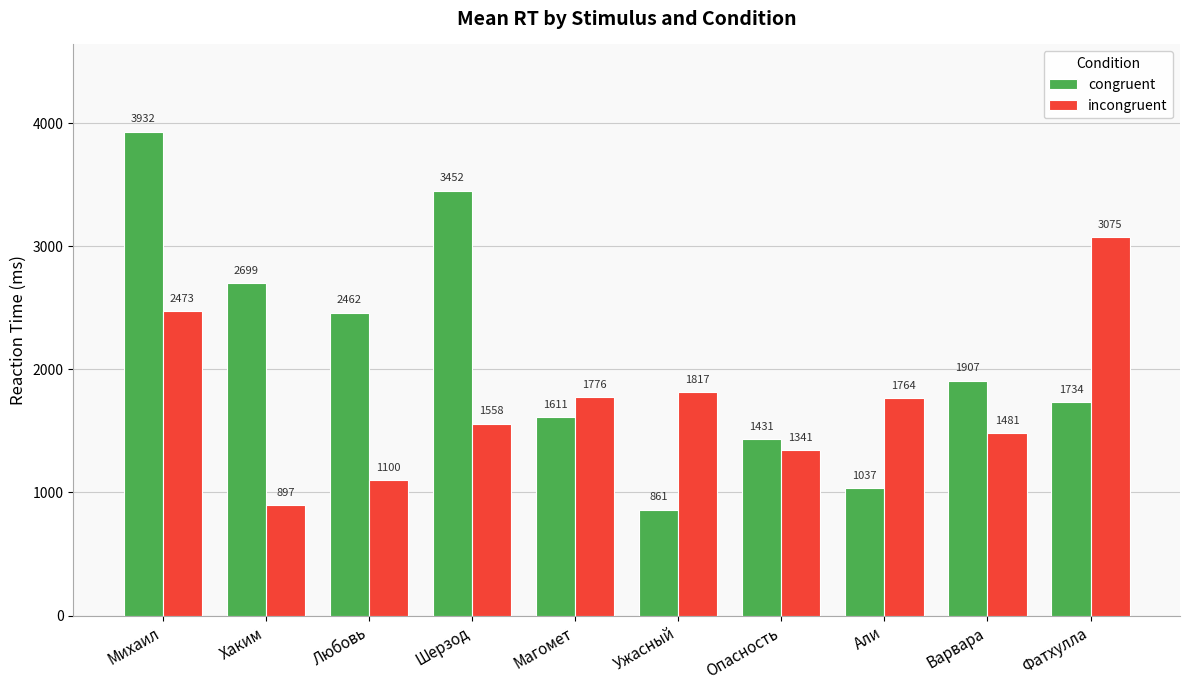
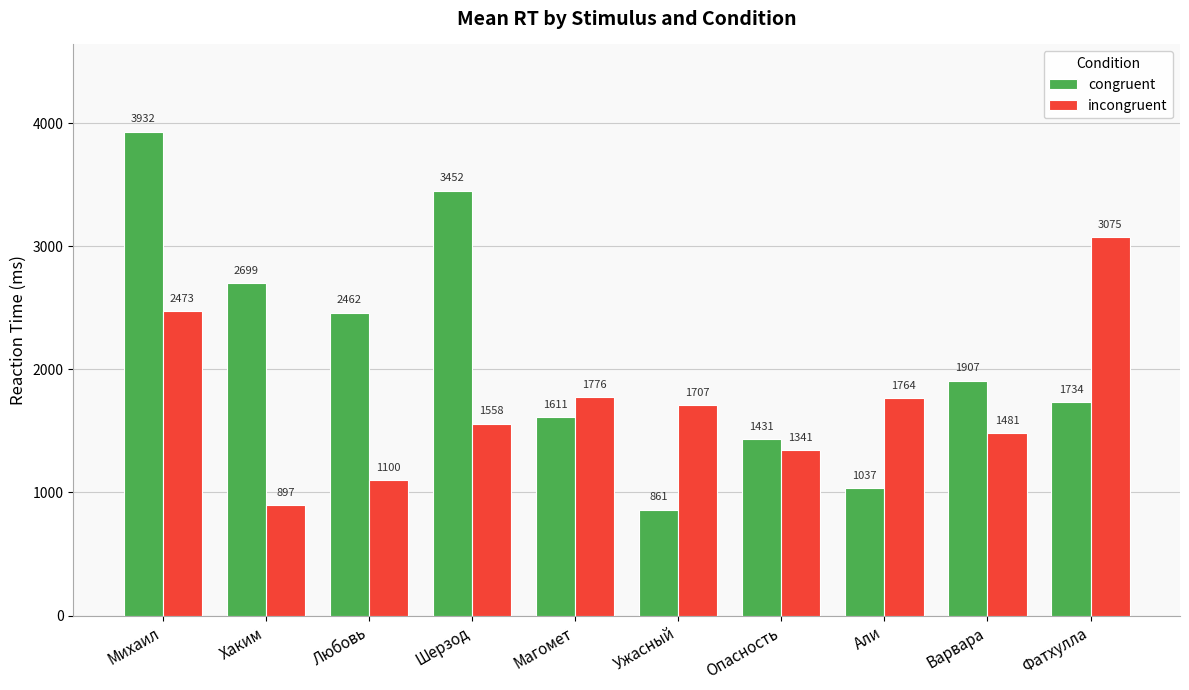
incongruent, Ужасный: 1817 -> 1707
